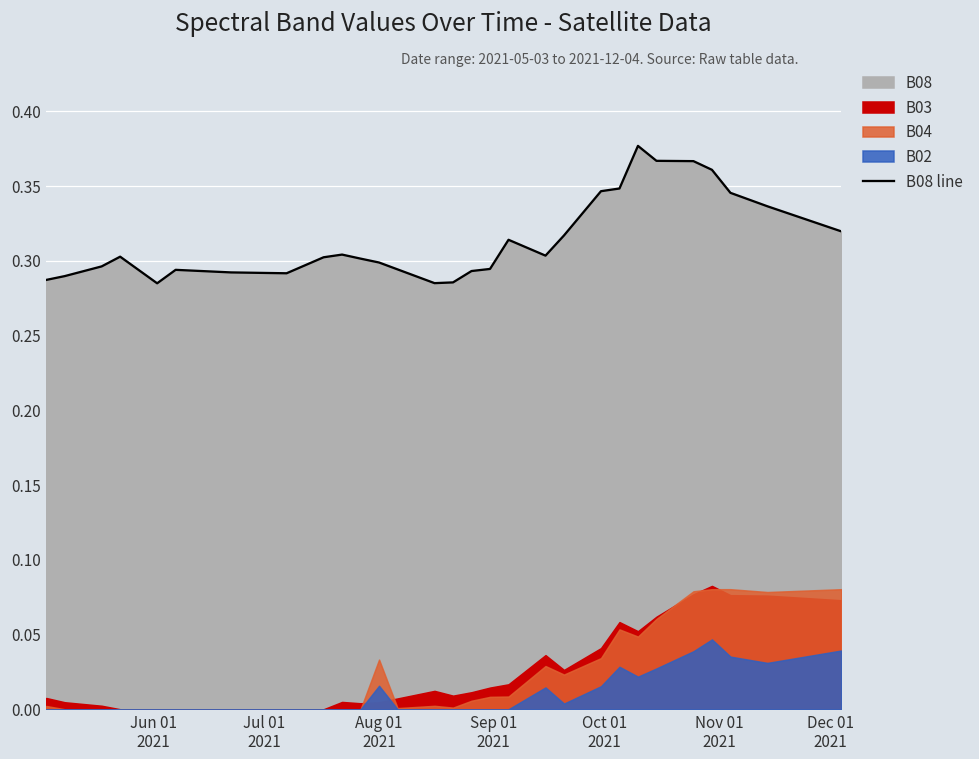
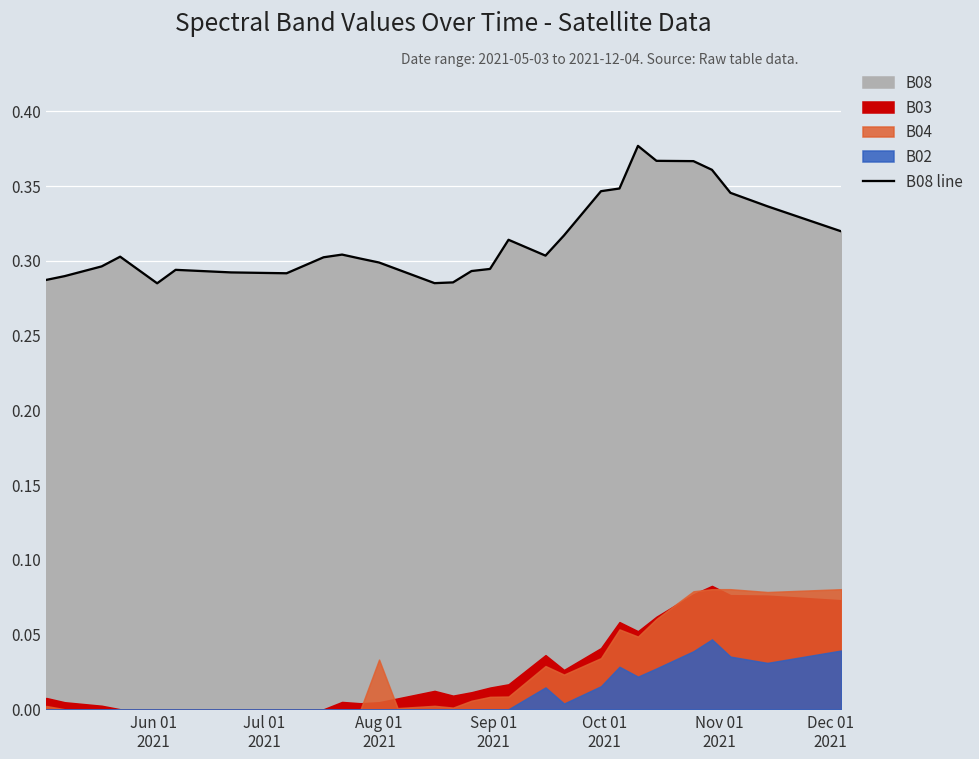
B02, Aug 01 2021: 0.016 -> 0.000
